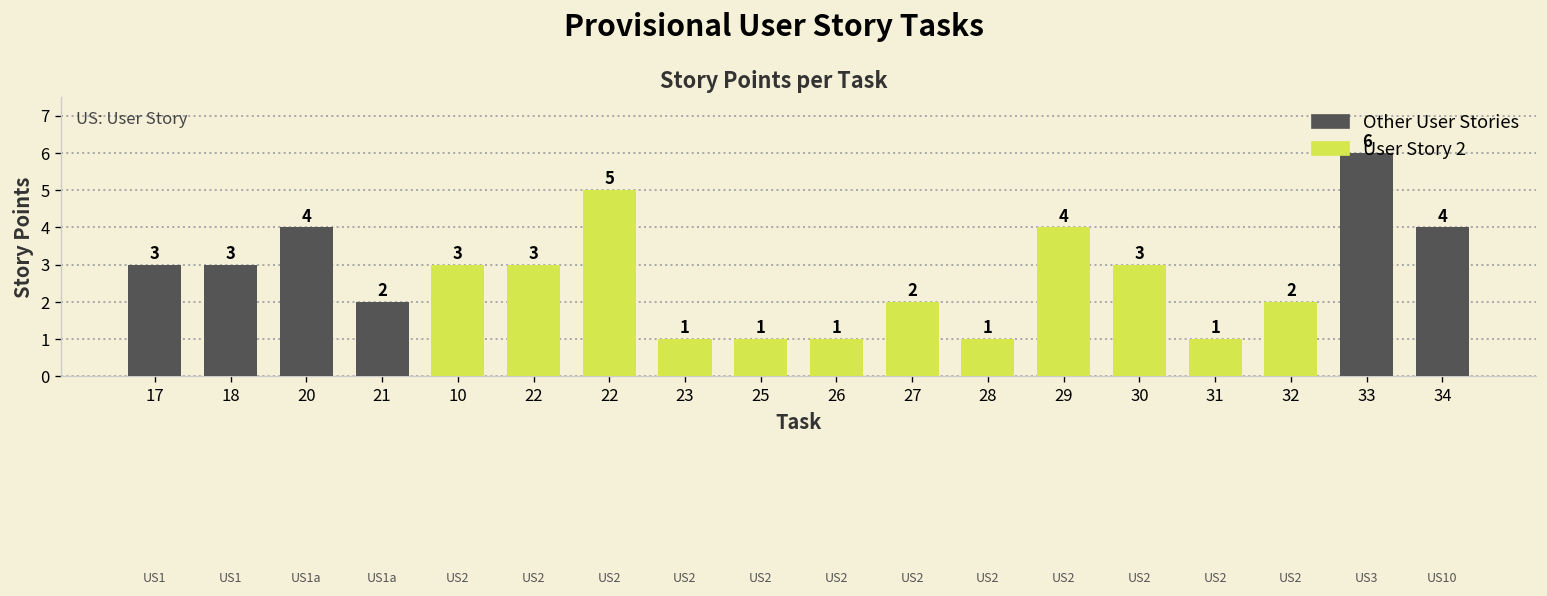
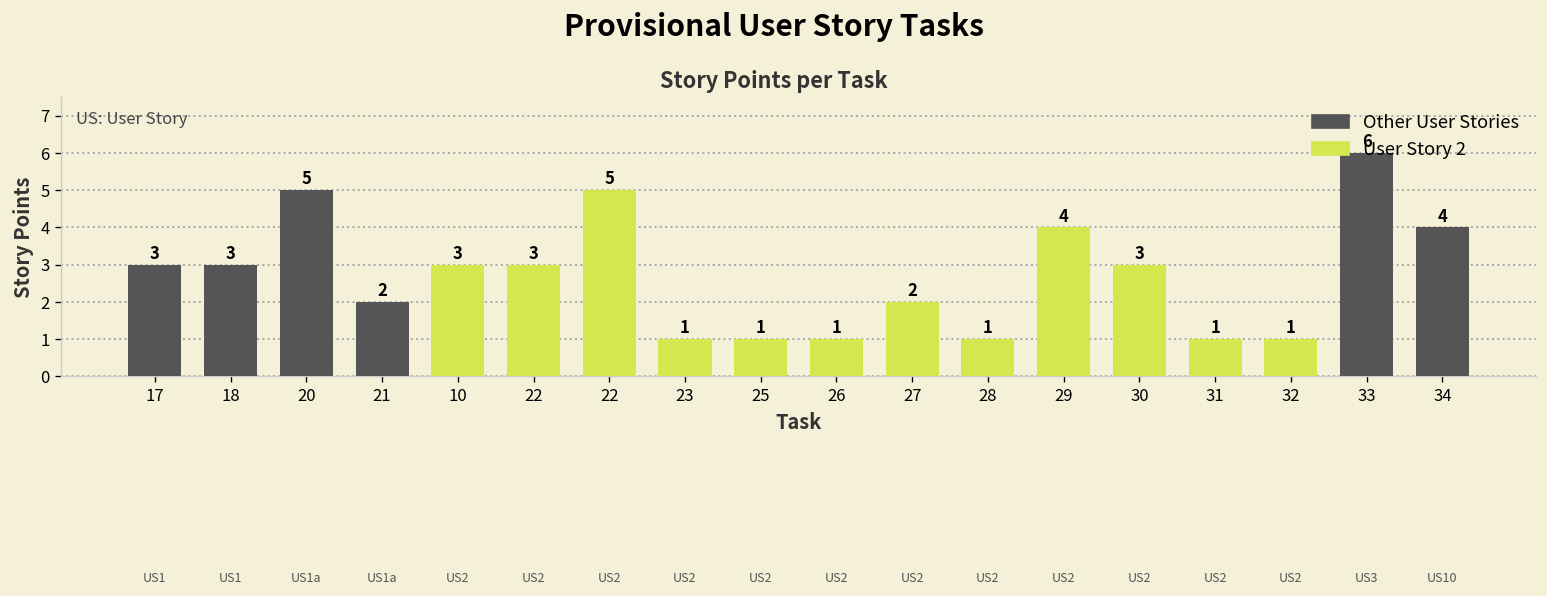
20: 4 -> 5
32: 2 -> 1
